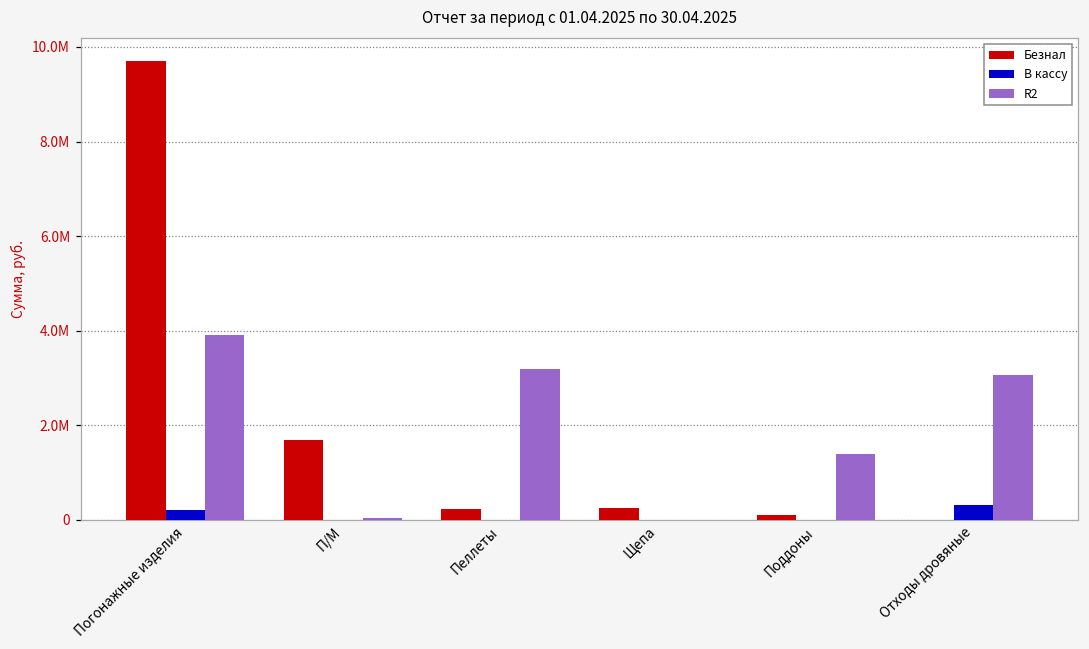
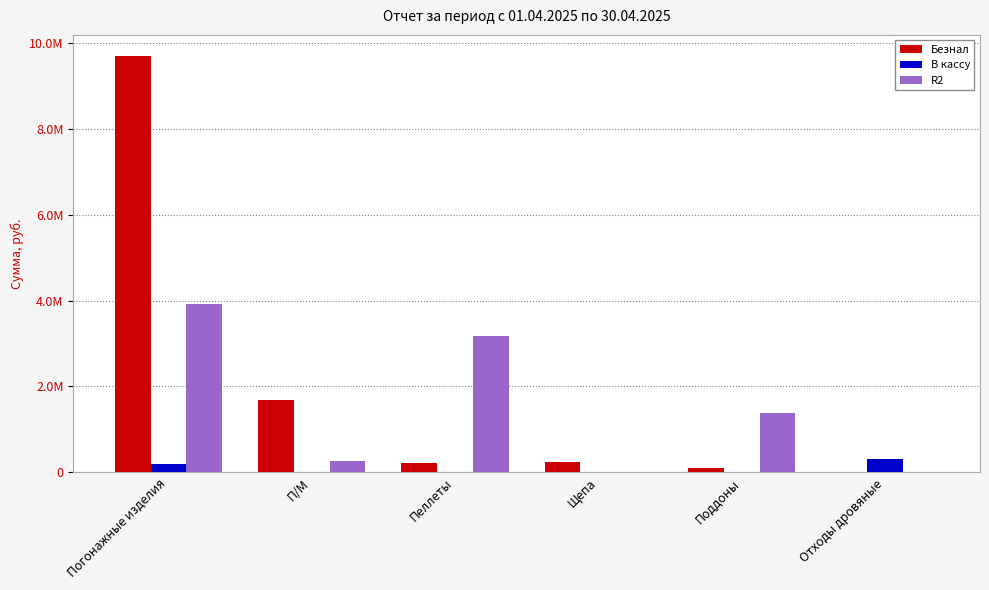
R2, П/М: 0 -> 300000
R2, Отходы дровяные: 3100000 -> 0
